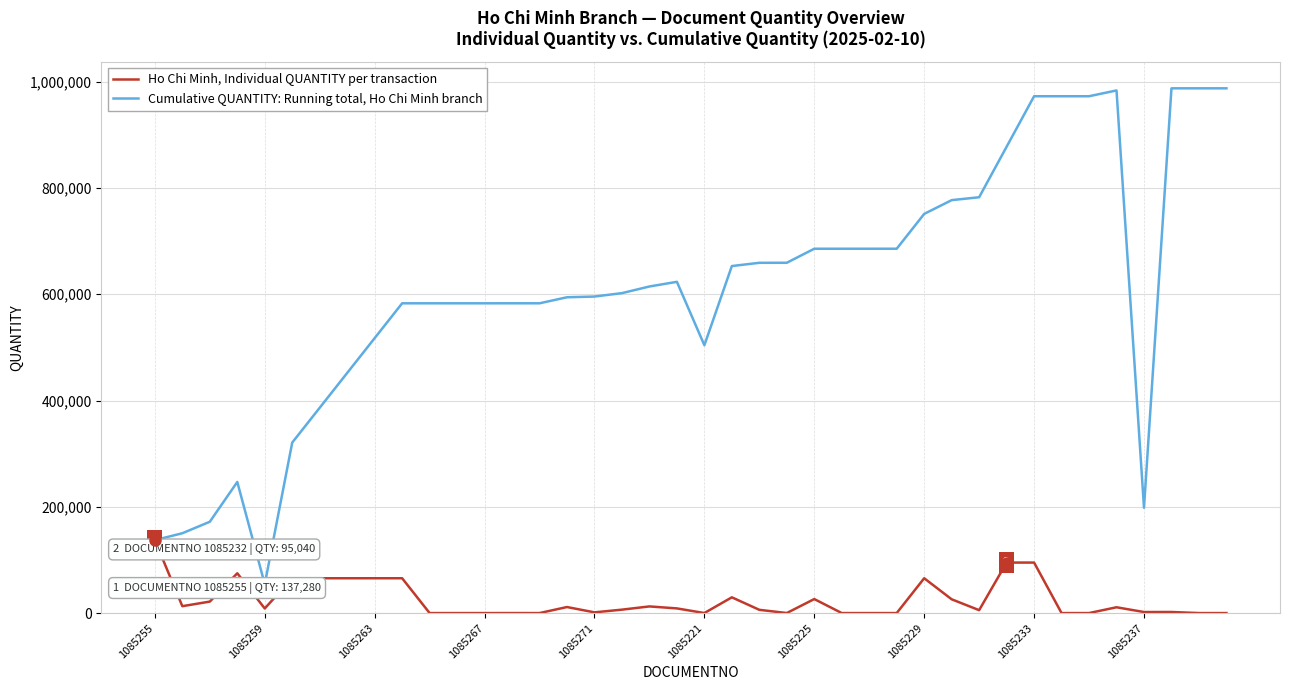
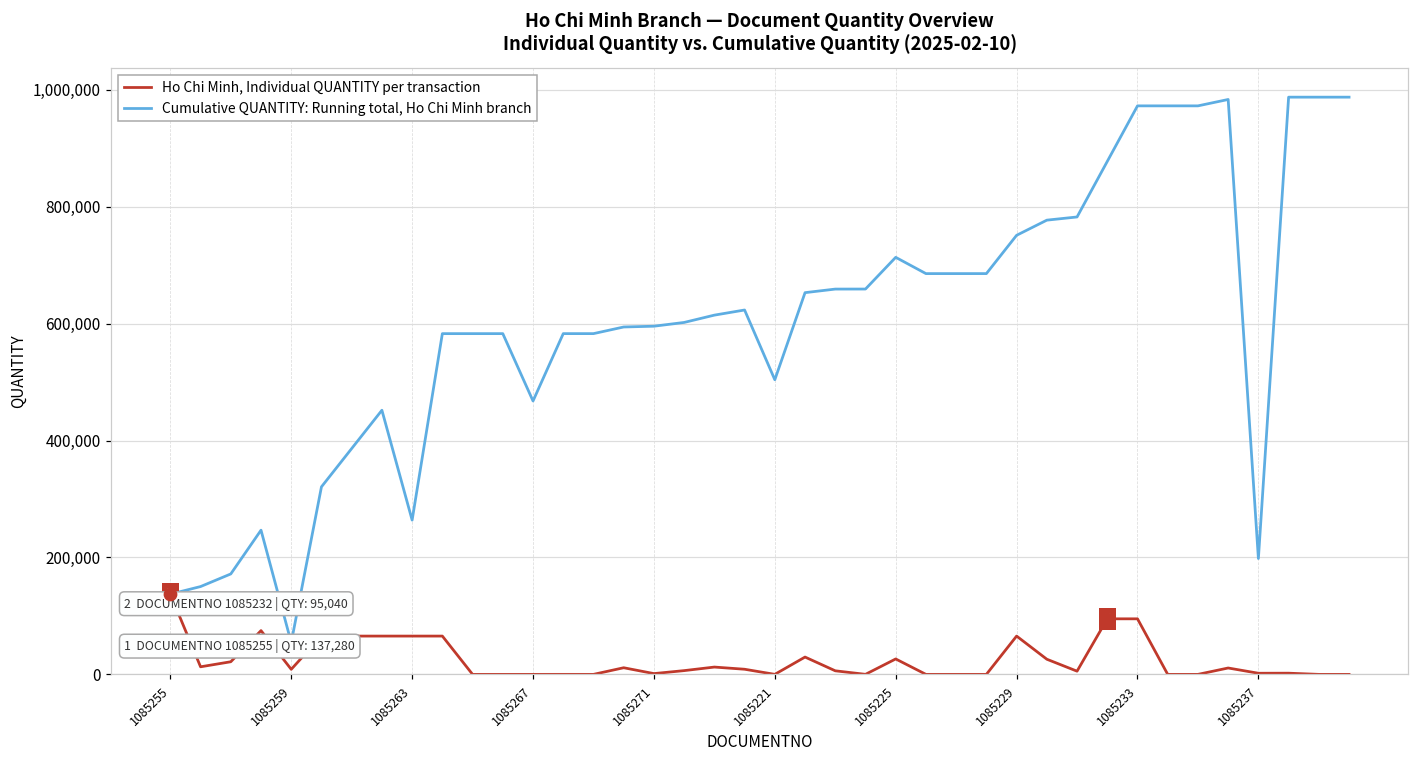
Cumulative QUANTITY: Running total, Ho Chi Minh branch, 1085263: 520,000 -> 260,000
Cumulative QUANTITY: Running total, Ho Chi Minh branch, 1085267: 580,000 -> 470,000
Cumulative QUANTITY: Running total, Ho Chi Minh branch, 1085225: 690,000 -> 710,000
